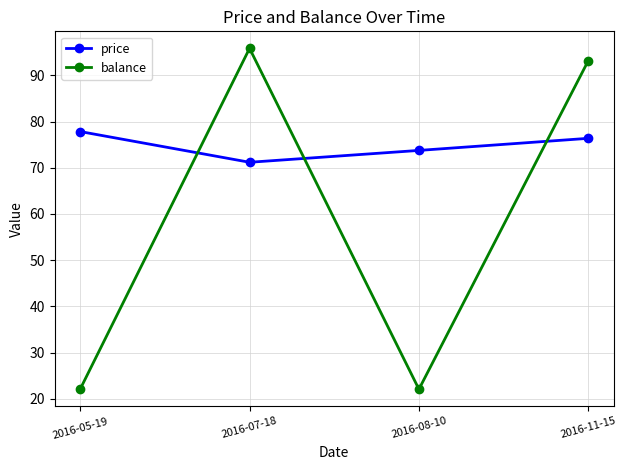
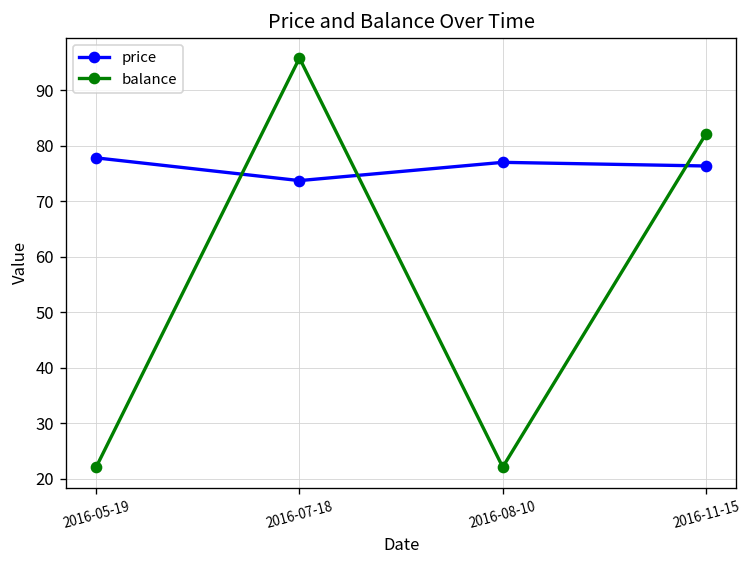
price, 2016-07-18: 71 -> 74
price, 2016-08-10: 74 -> 77
balance, 2016-11-15: 93 -> 82
